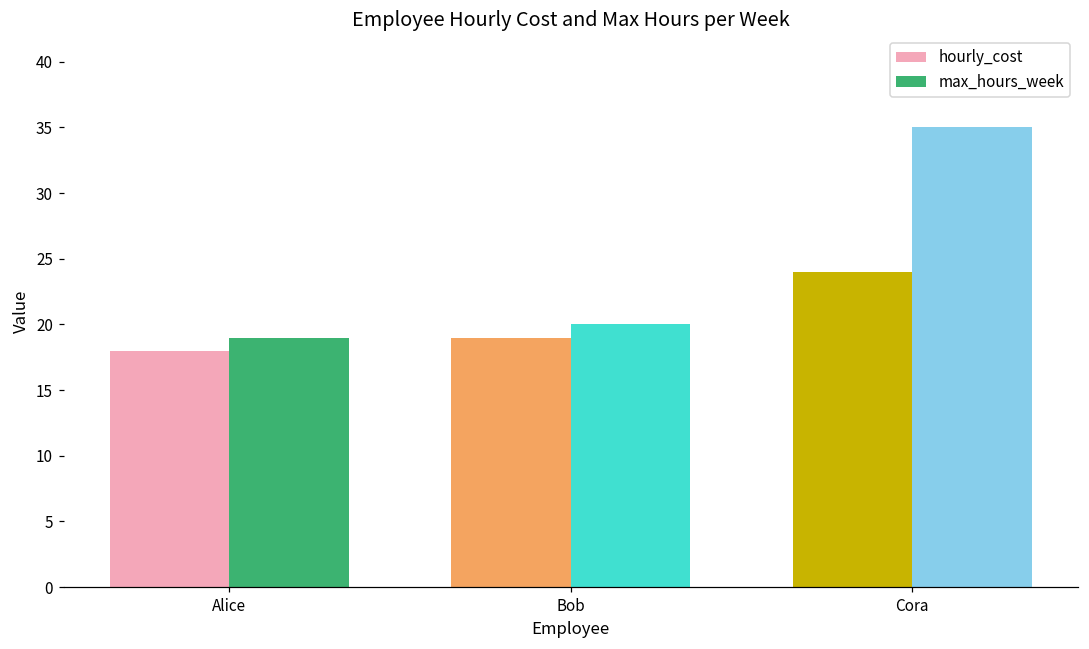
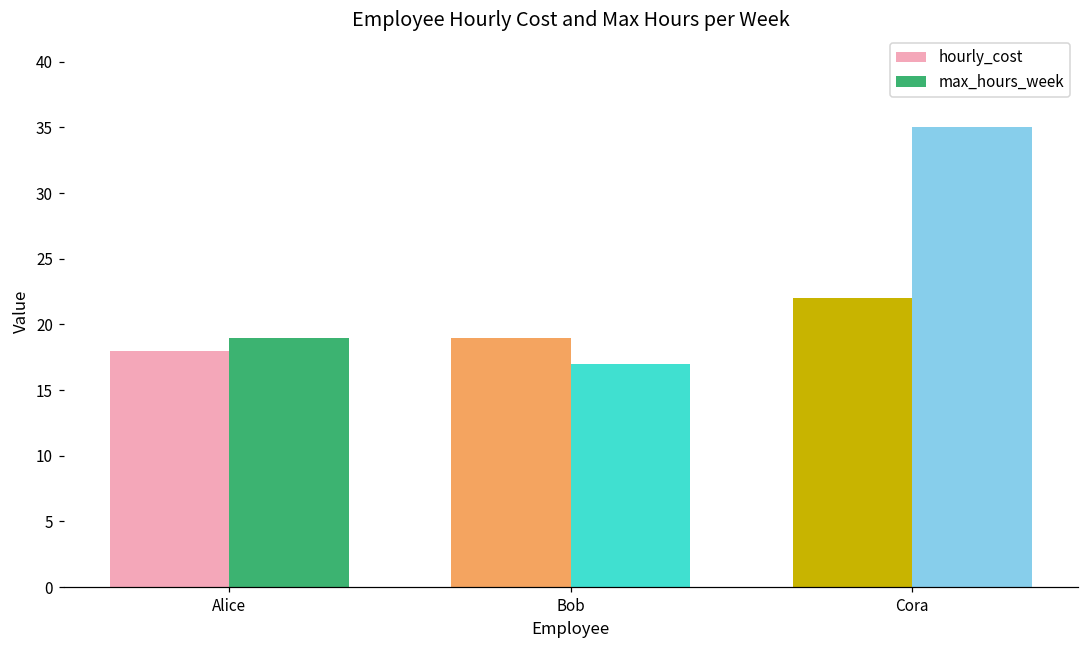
max_hours_week, Bob: 20 -> 17
hourly_cost, Cora: 24 -> 22
